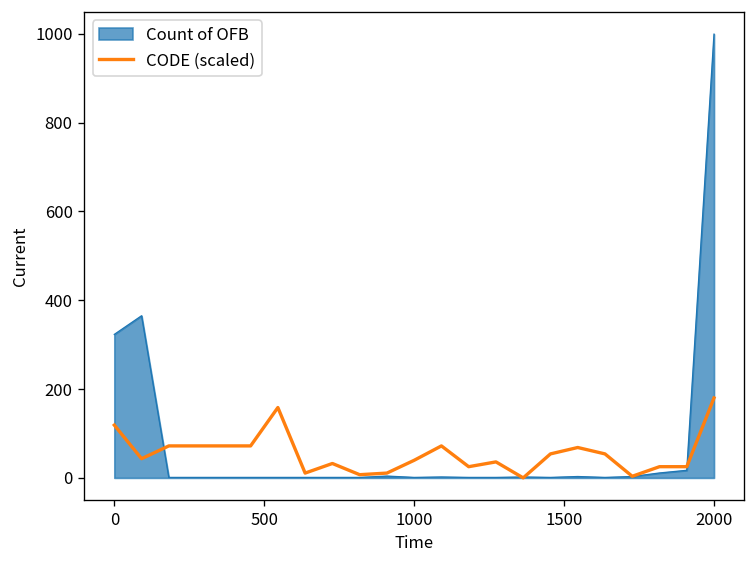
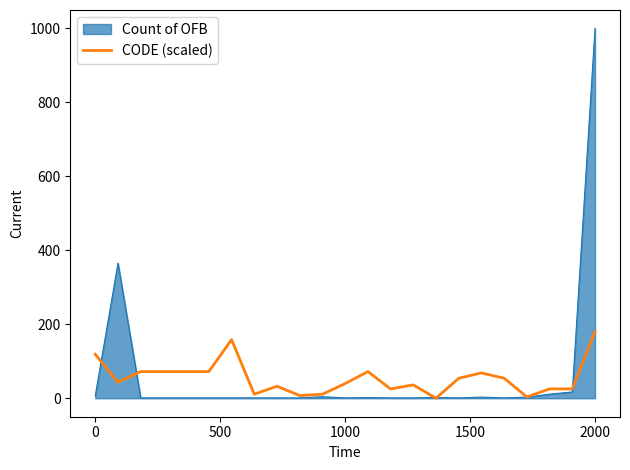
Count of OFB, 0: 320 -> 10
